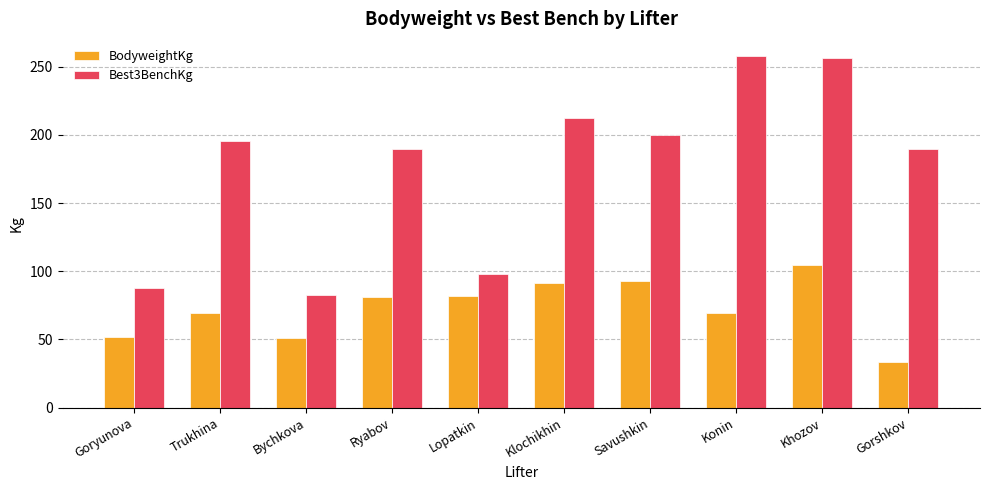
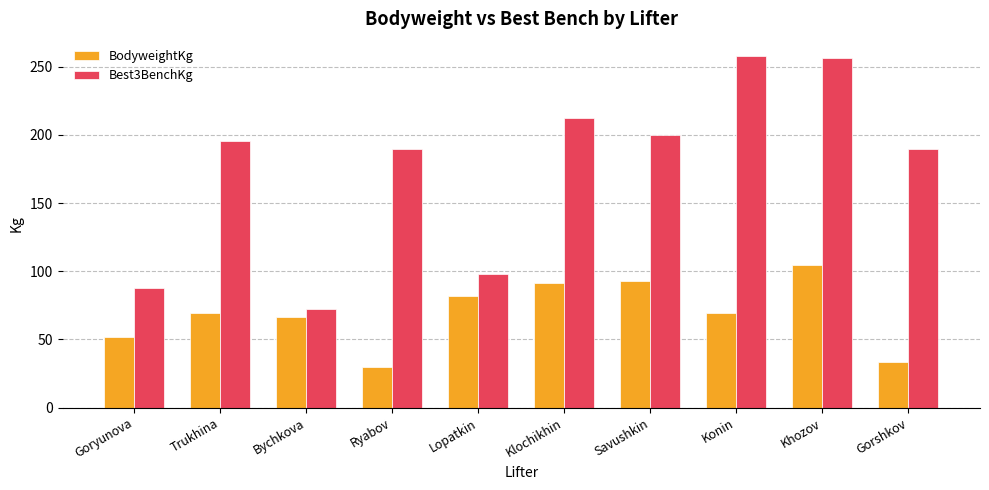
BodyweightKg, Bychkova: 51 -> 66
Best3BenchKg, Bychkova: 83 -> 73
BodyweightKg, Ryabov: 81 -> 30
